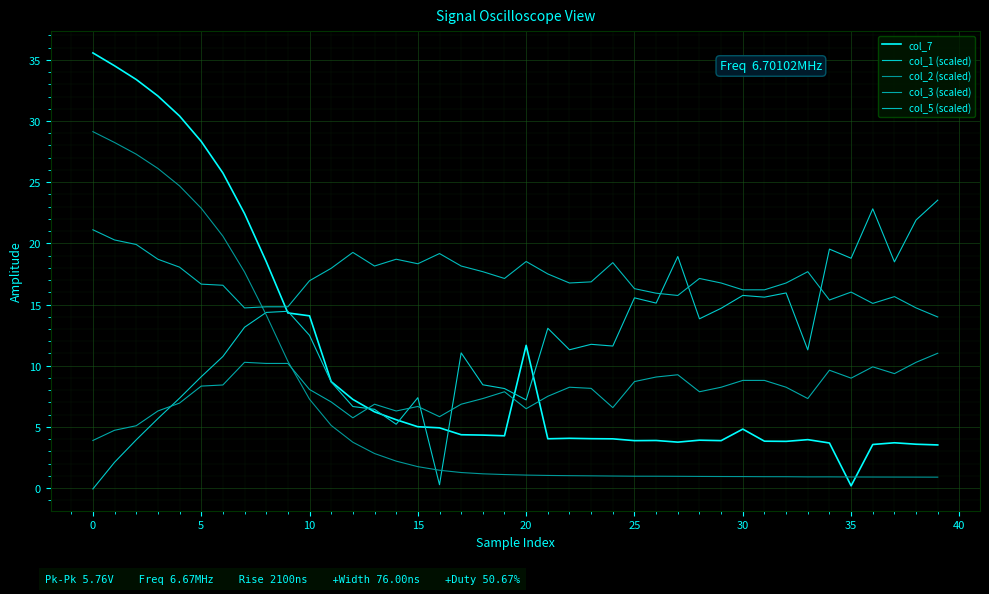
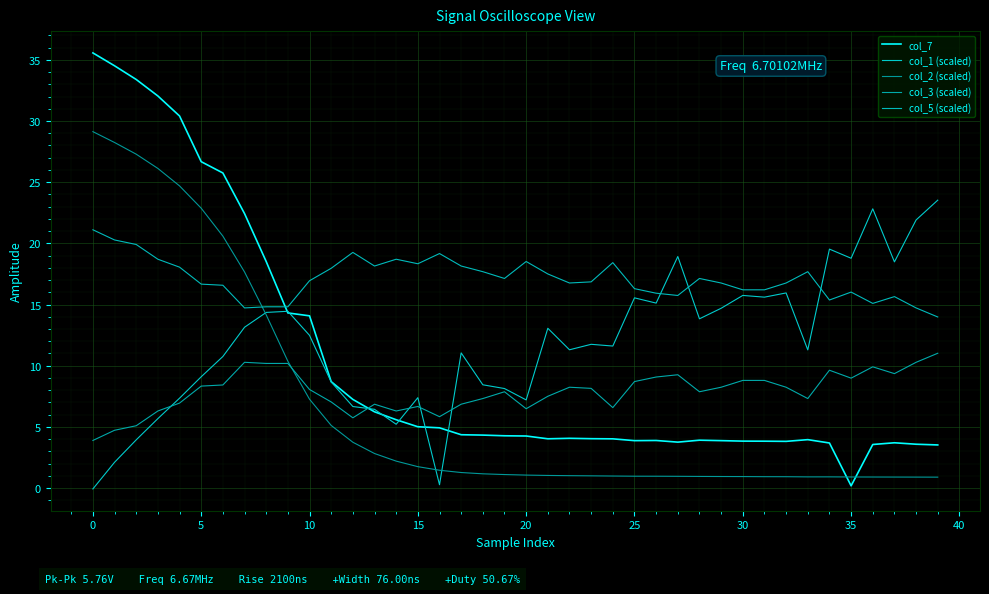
col_7, 5: 28.3 -> 26.7
col_7, 20: 11.7 -> 4.3
col_7, 30: 4.8 -> 3.8
